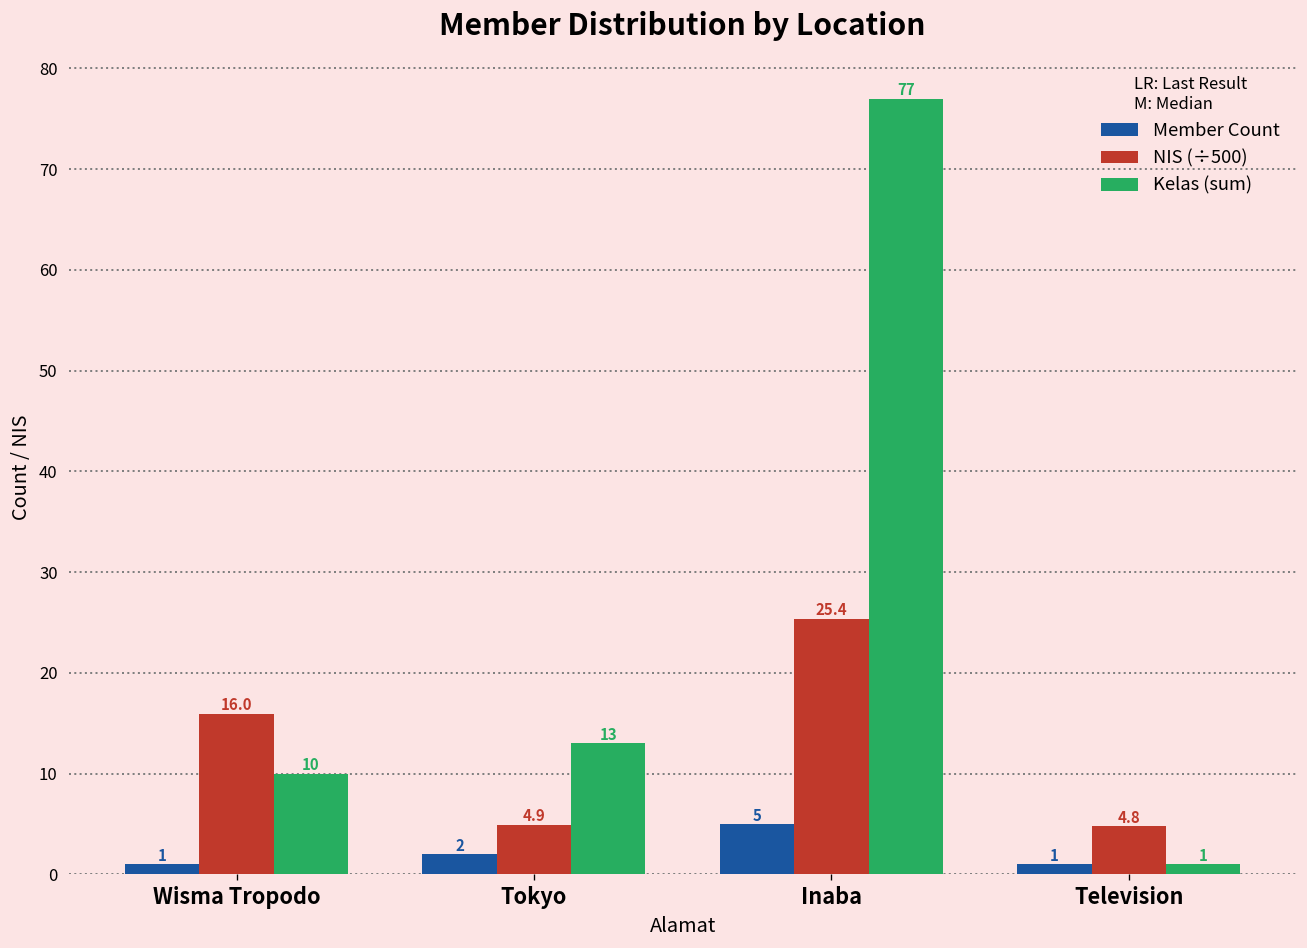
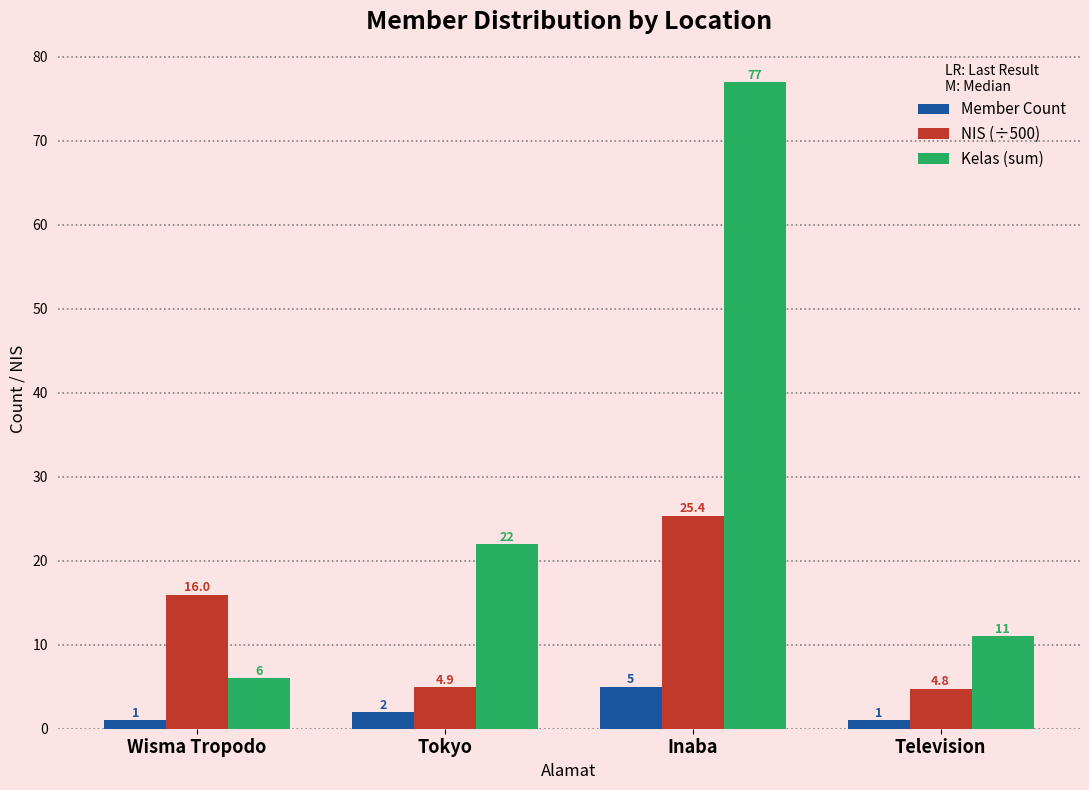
Kelas (sum), Wisma Tropodo: 10 -> 6
Kelas (sum), Tokyo: 13 -> 22
Kelas (sum), Television: 1 -> 11
